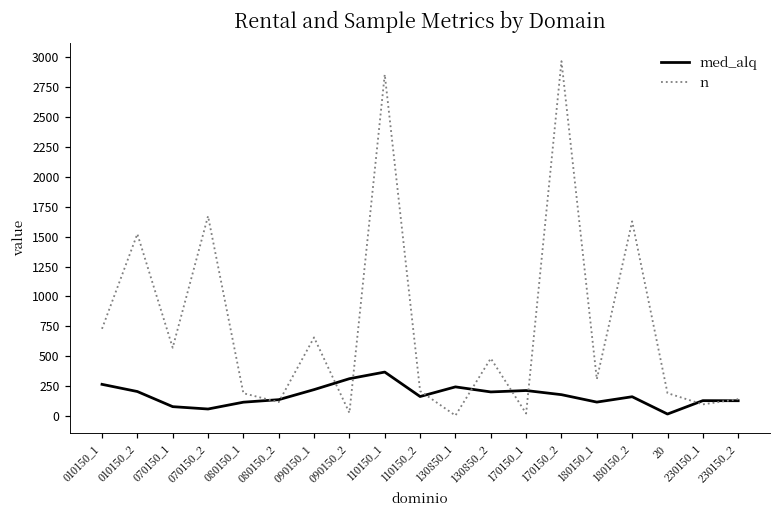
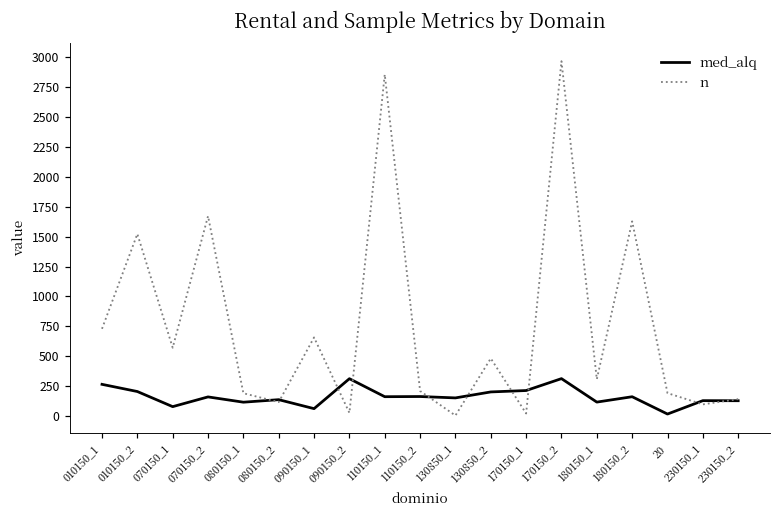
med_alq, 070150_2: 60 -> 160
med_alq, 090150_1: 220 -> 60
med_alq, 110150_1: 370 -> 160
med_alq, 130850_1: 250 -> 150
med_alq, 170150_2: 180 -> 310
